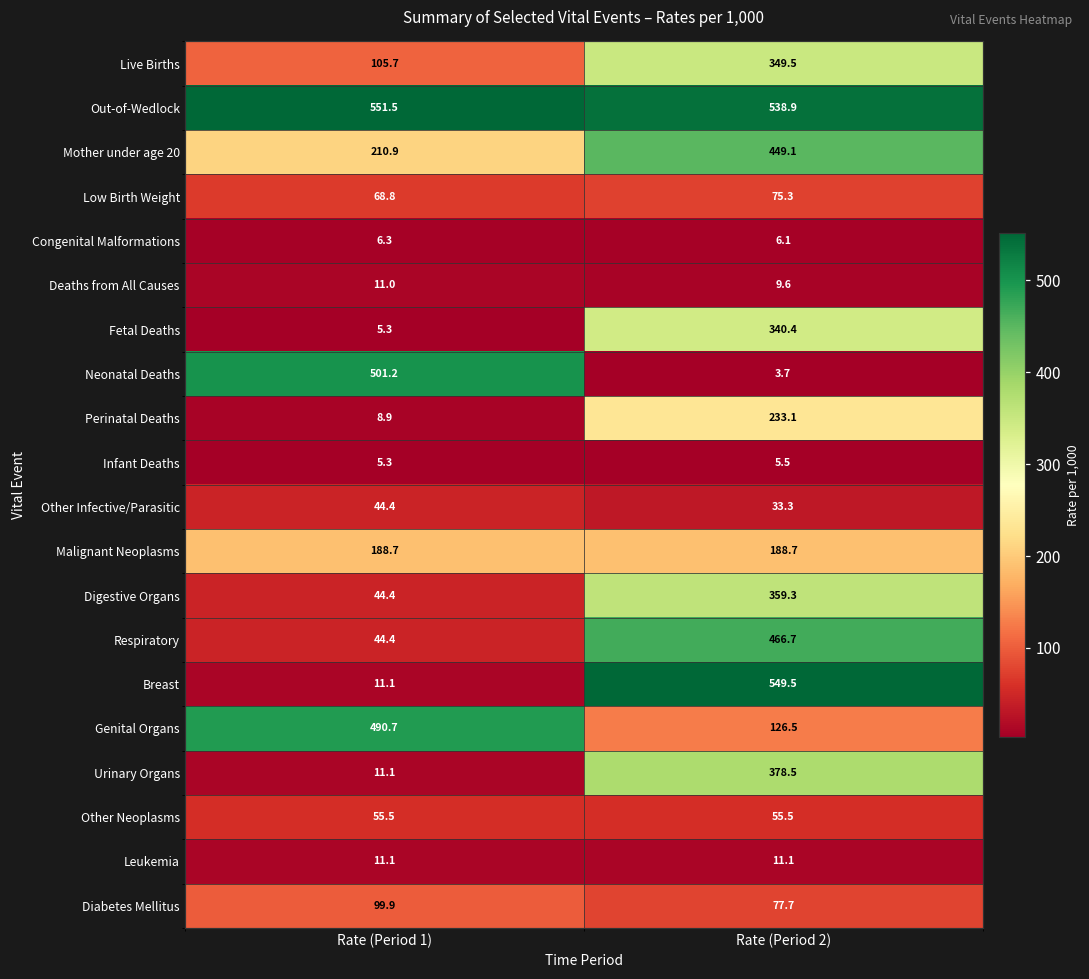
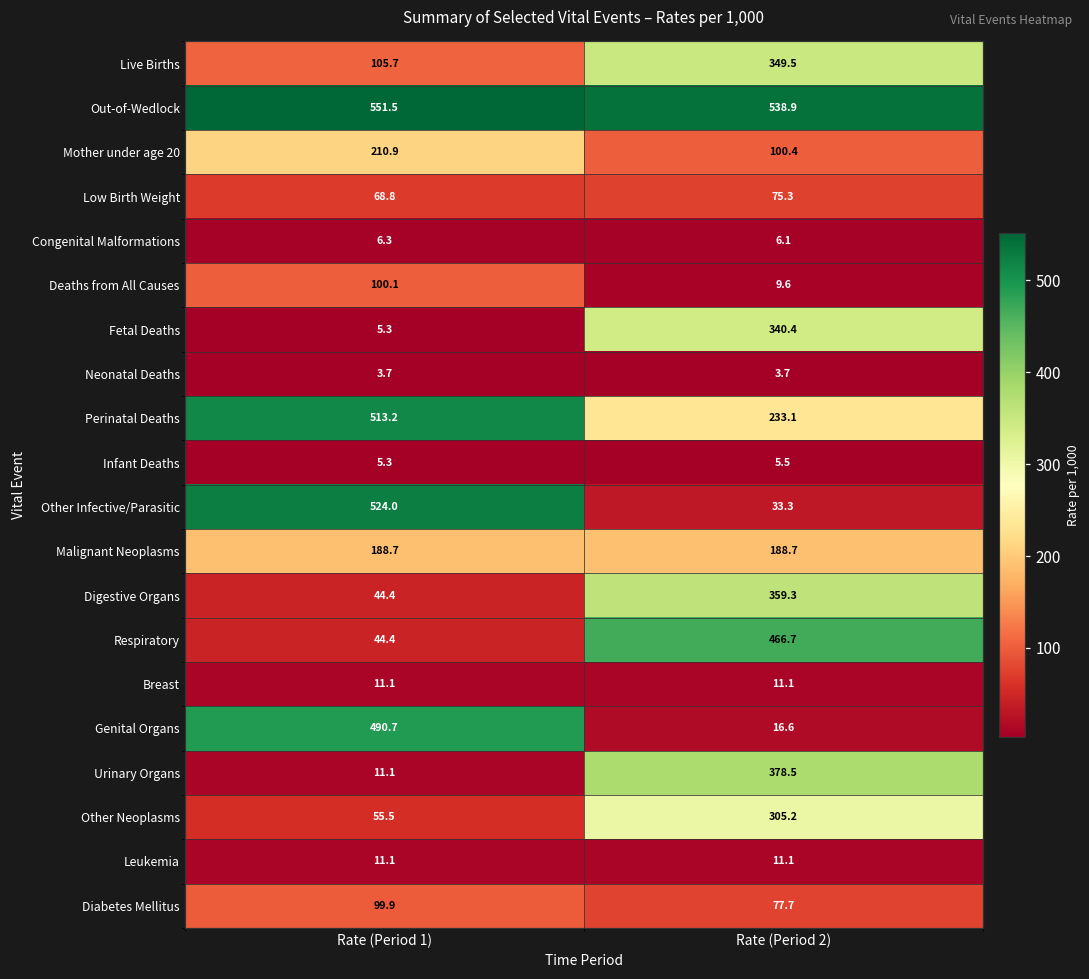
Mother under age 20, Rate (Period 2): 449.1 -> 100.4
Deaths from All Causes, Rate (Period 1): 11.0 -> 100.1
Neonatal Deaths, Rate (Period 1): 501.2 -> 3.7
Perinatal Deaths, Rate (Period 1): 8.9 -> 513.2
Other Infective/Parasitic, Rate (Period 1): 44.4 -> 524.0
Breast, Rate (Period 2): 549.5 -> 11.1
Genital Organs, Rate (Period 2): 126.5 -> 16.6
Other Neoplasms, Rate (Period 2): 55.5 -> 305.2
